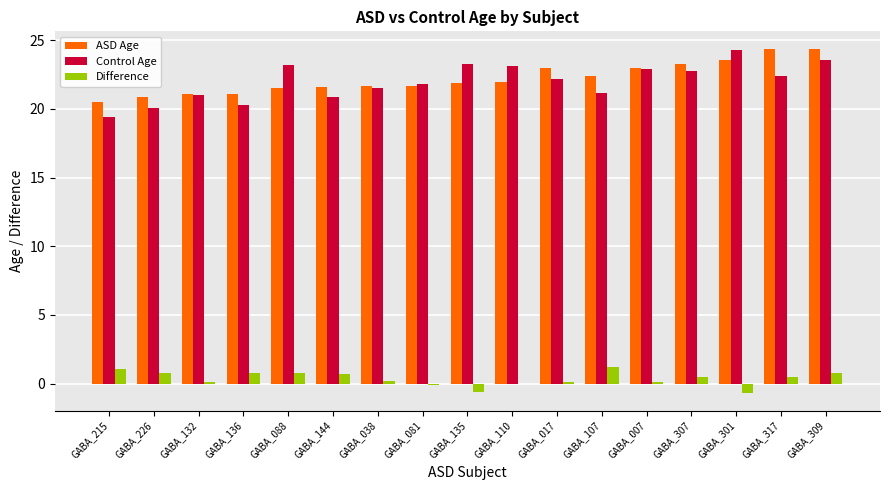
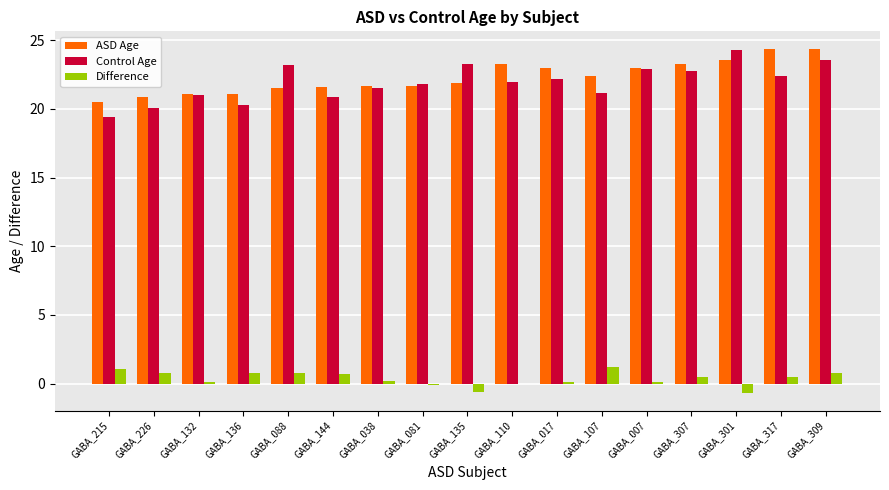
ASD Age, GABA_110: 22.0 -> 23.3
Control Age, GABA_110: 23.1 -> 22.0
